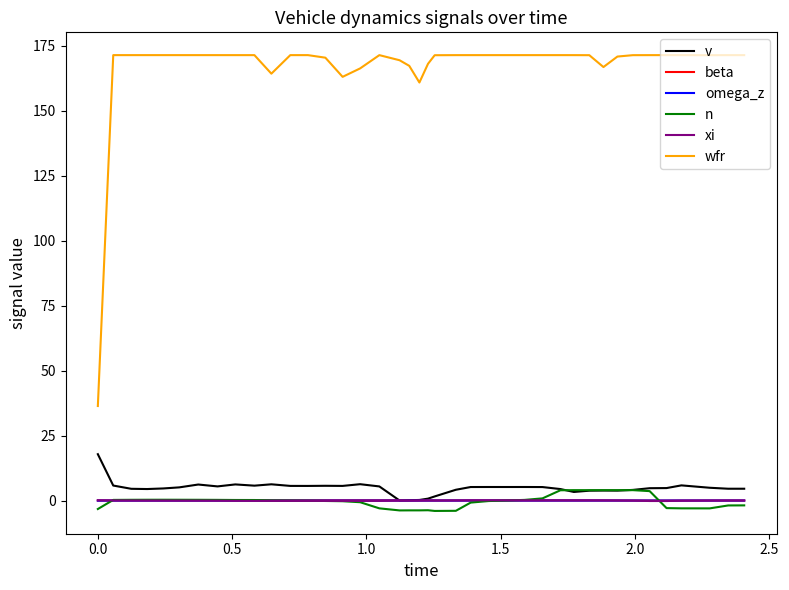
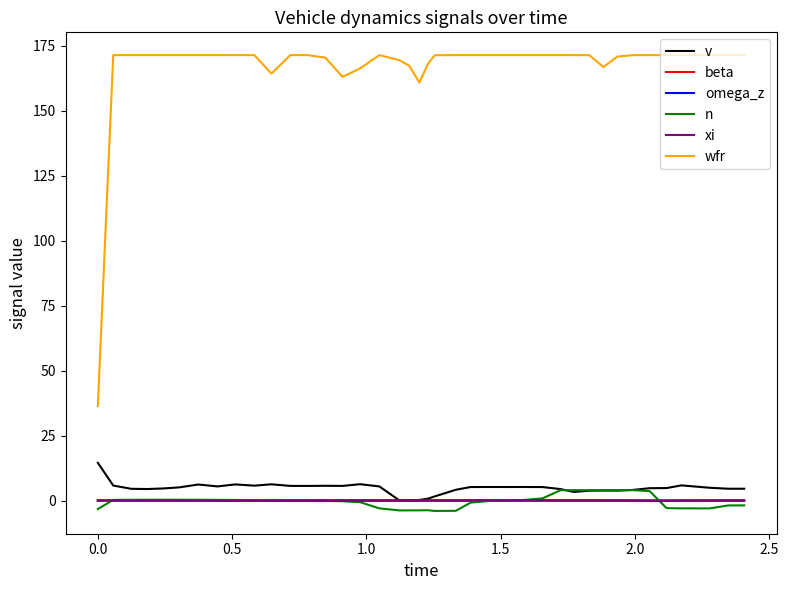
v, 0.0: 18 -> 15
